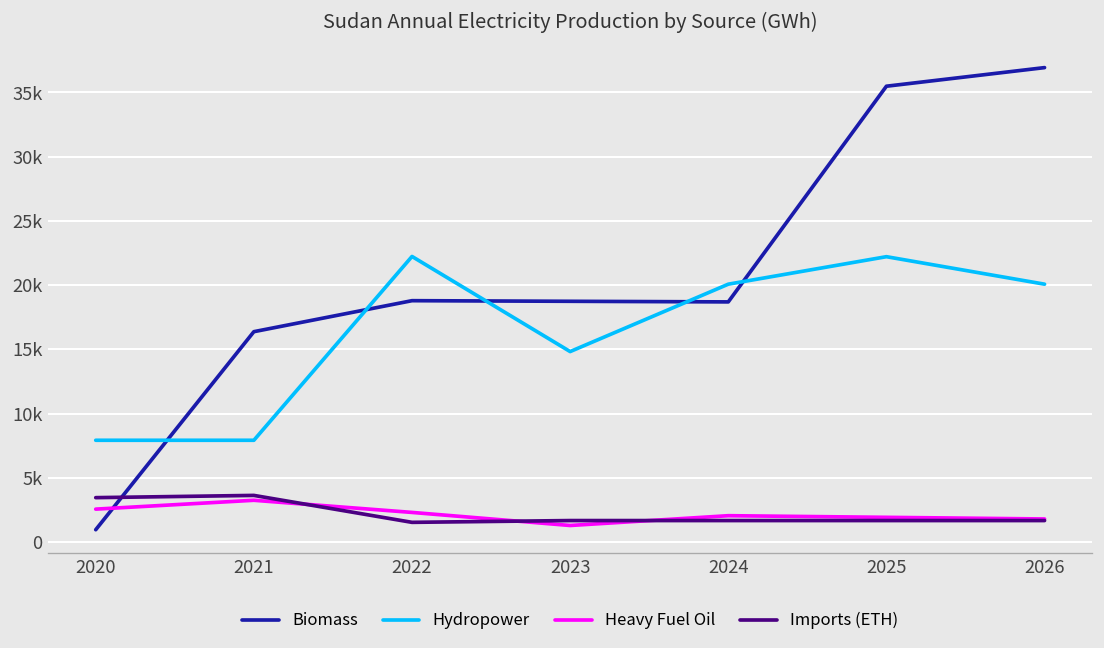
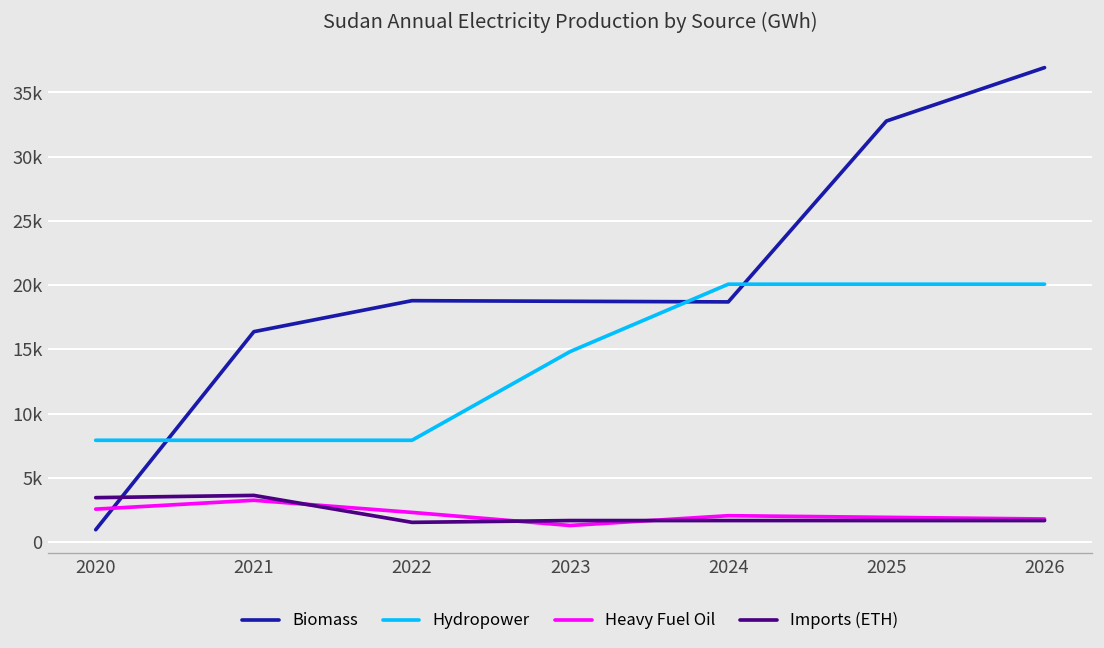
Hydropower, 2022: 22200 -> 7900
Biomass, 2025: 35500 -> 32800
Hydropower, 2025: 22200 -> 20100
